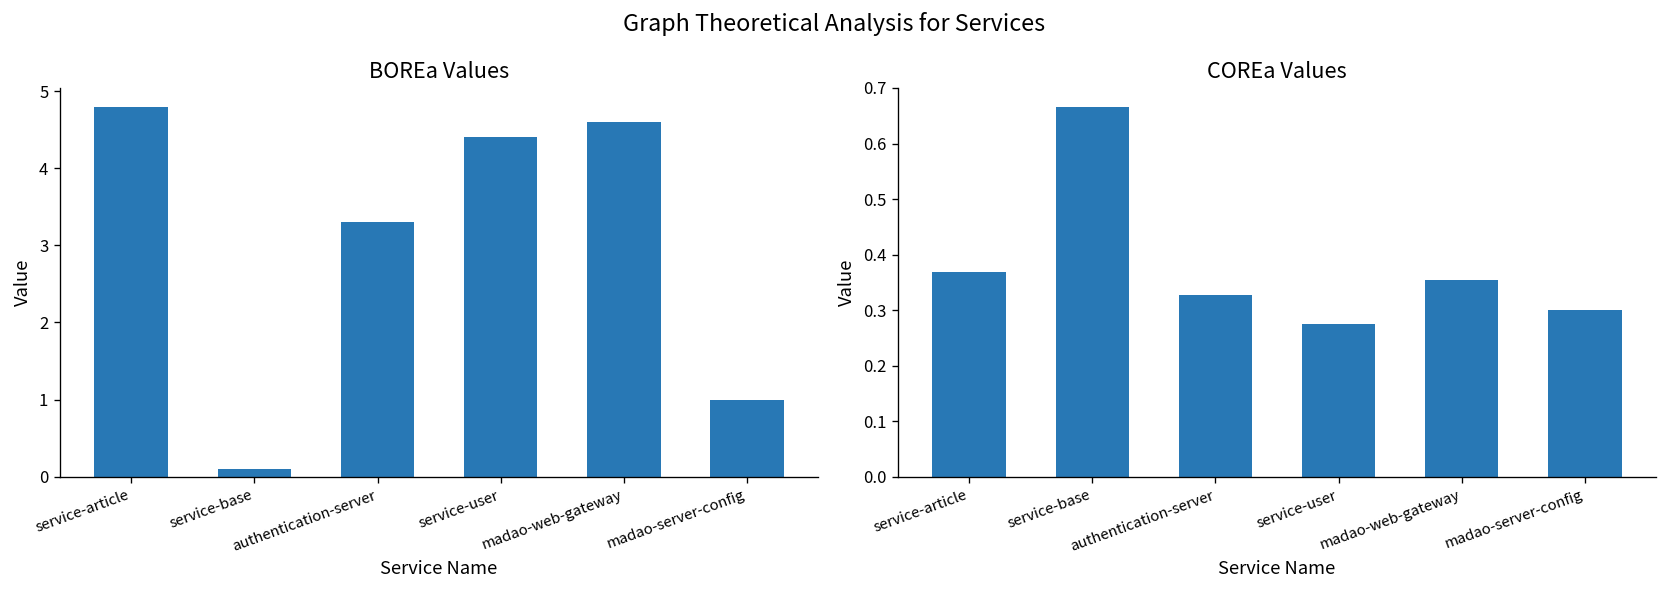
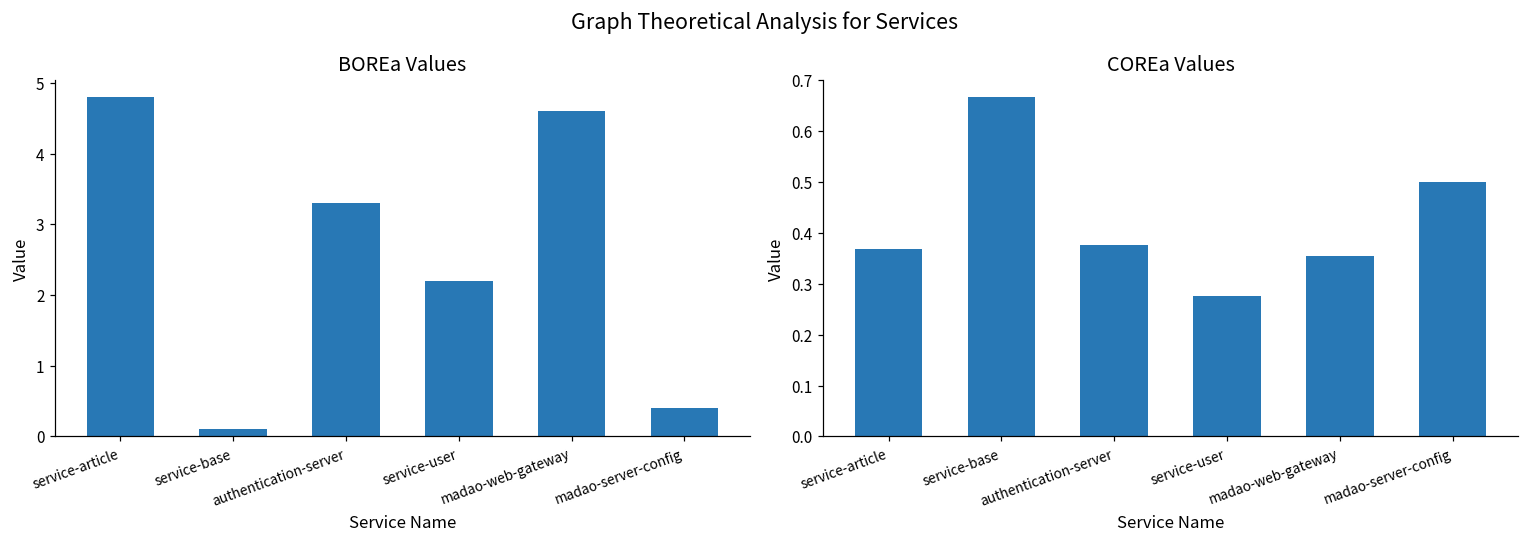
BOREa Values, service-user: 4.4 -> 2.2
BOREa Values, madao-server-config: 1.0 -> 0.4
COREa Values, authentication-server: 0.33 -> 0.38
COREa Values, madao-server-config: 0.3 -> 0.5
